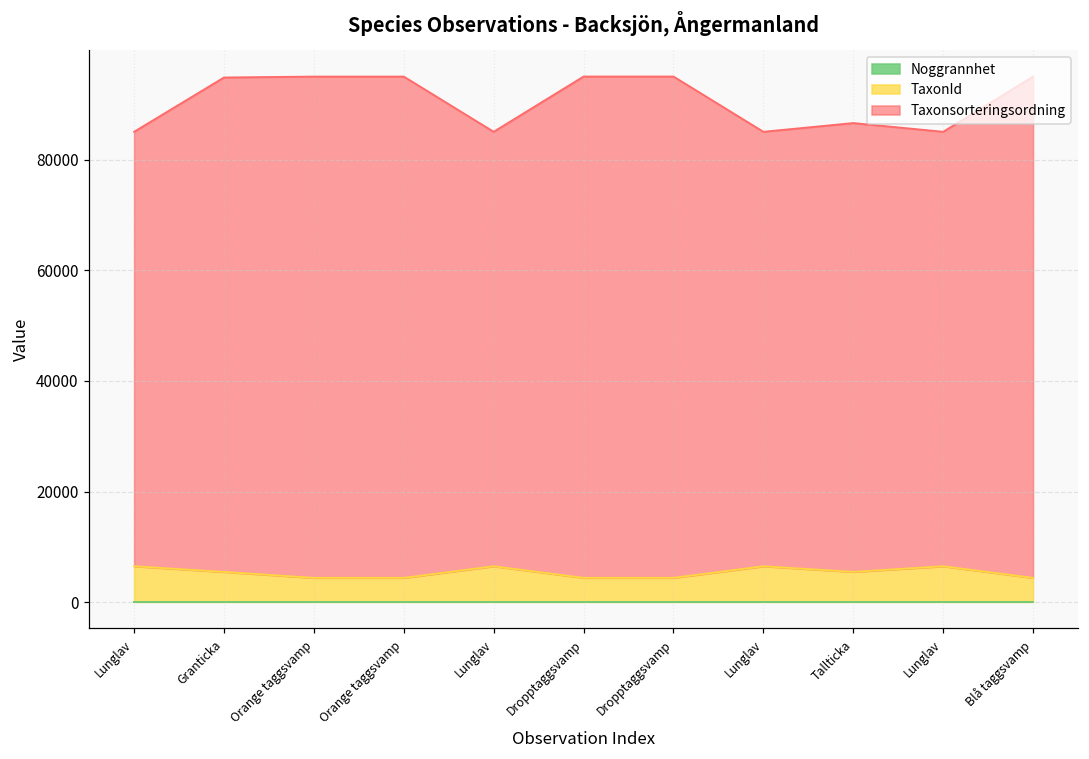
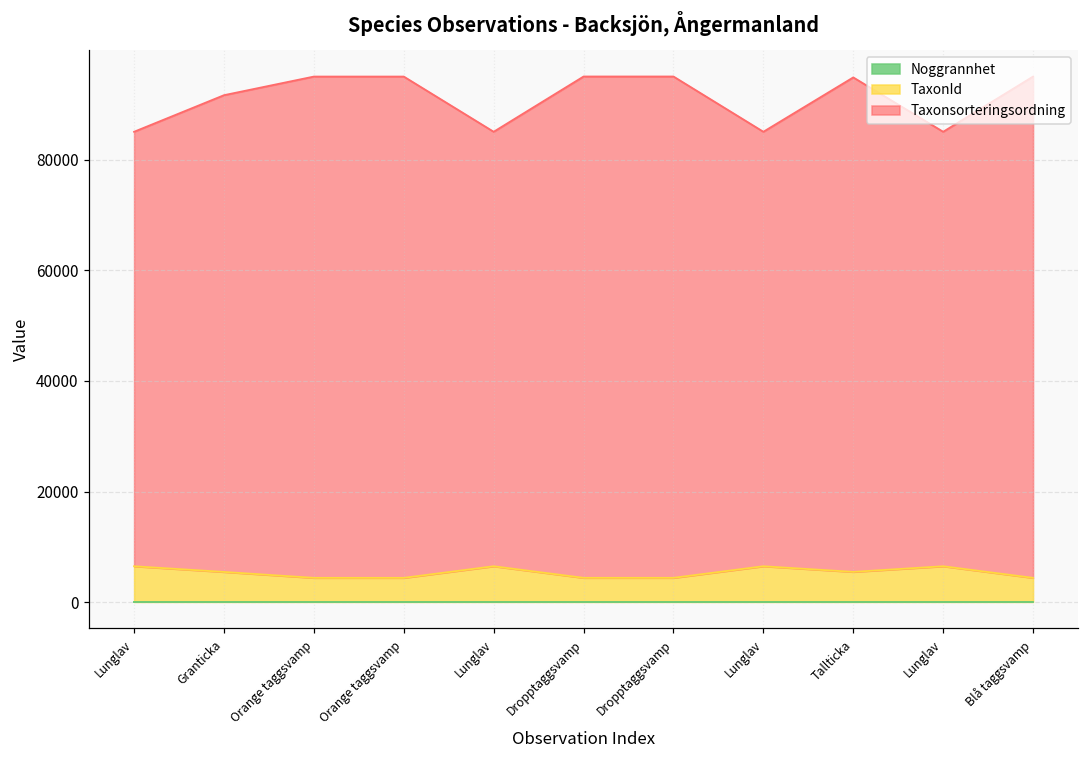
Taxonsorteringsordning, Granticka: 89000 -> 86000
Taxonsorteringsordning, Tallticka: 81000 -> 89000
